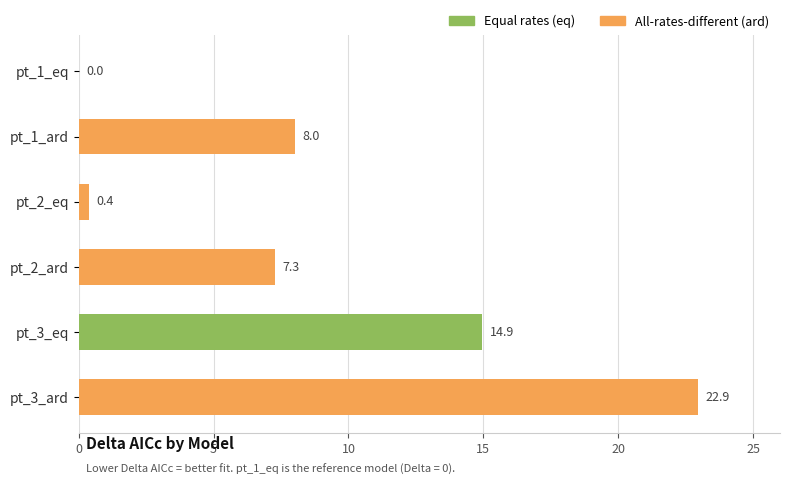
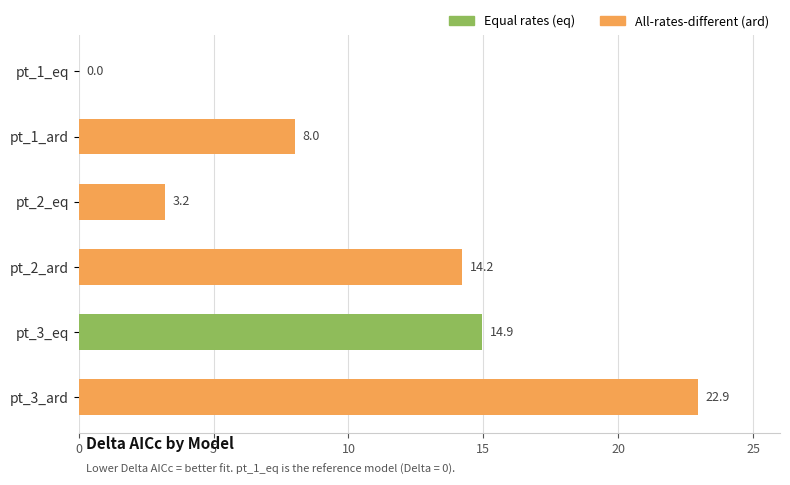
pt_2_eq: 0.4 -> 3.2
pt_2_ard: 7.3 -> 14.2
